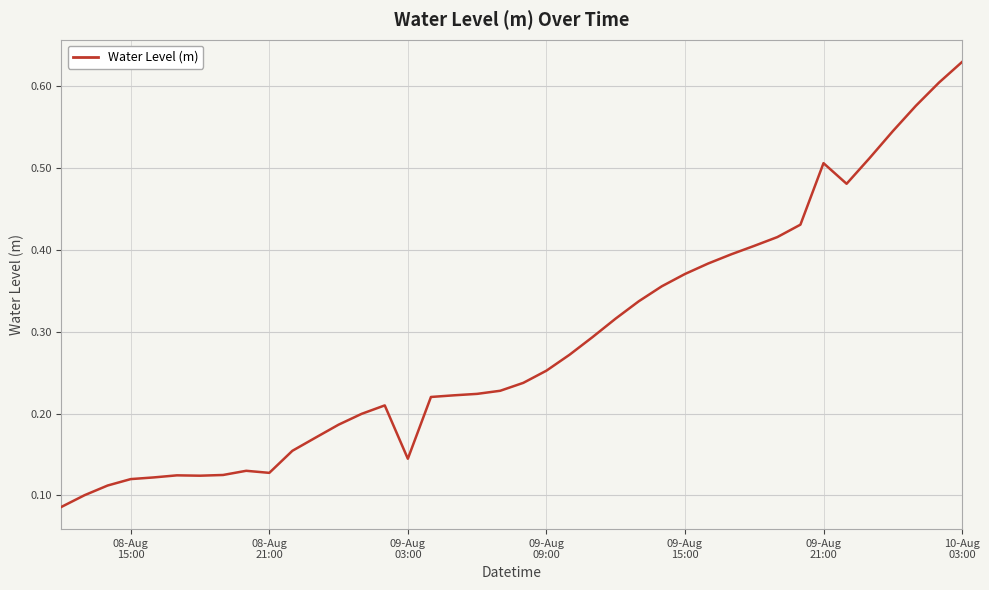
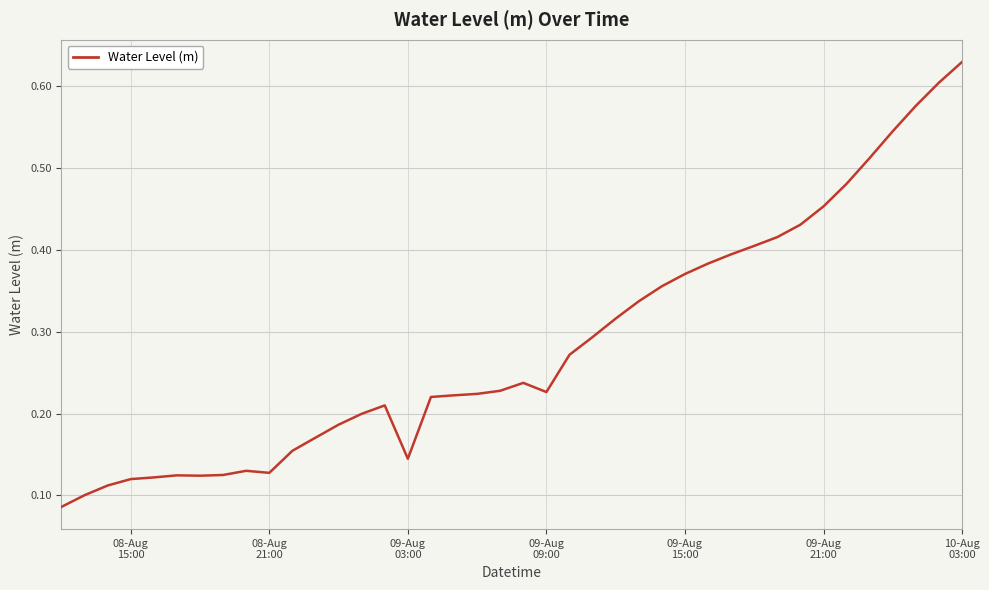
09-Aug 09:00: 0.25 -> 0.23
09-Aug 21:00: 0.51 -> 0.45
